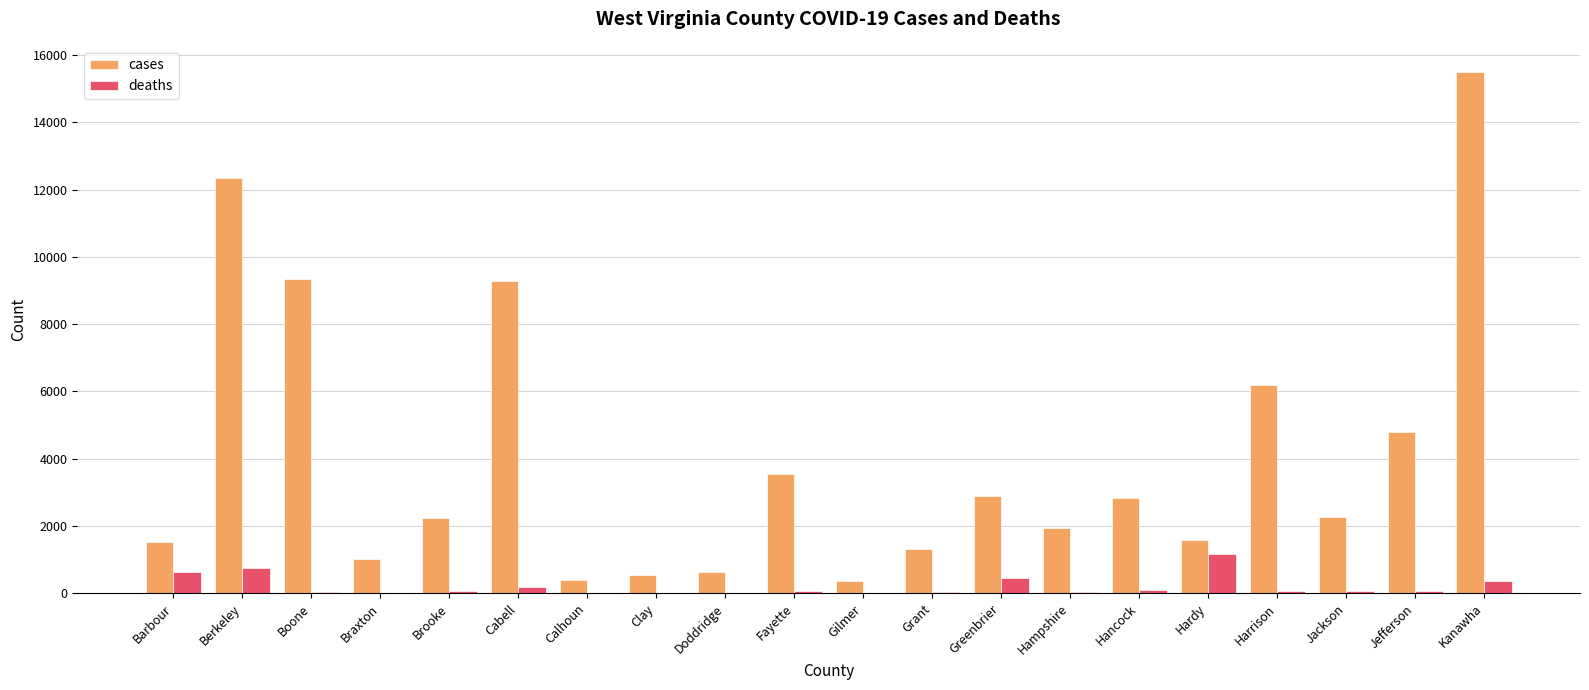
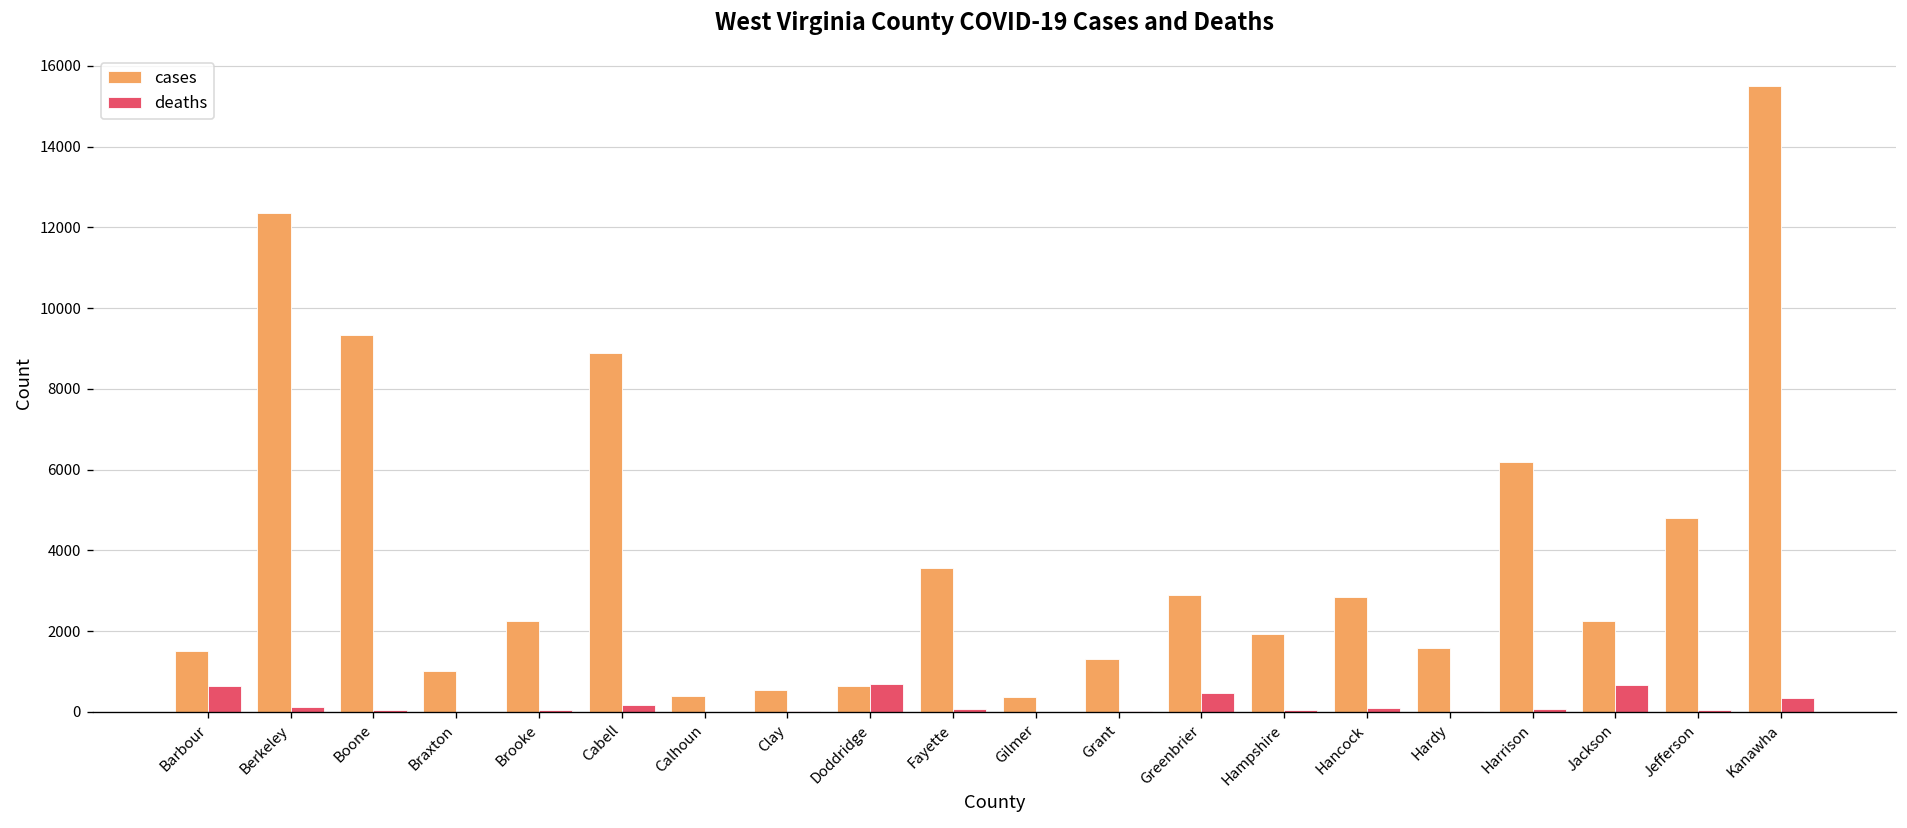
deaths, Berkeley: 800 -> 100
cases, Cabell: 9300 -> 8900
deaths, Doddridge: 0 -> 700
deaths, Hardy: 1200 -> 0
deaths, Jackson: 100 -> 700
